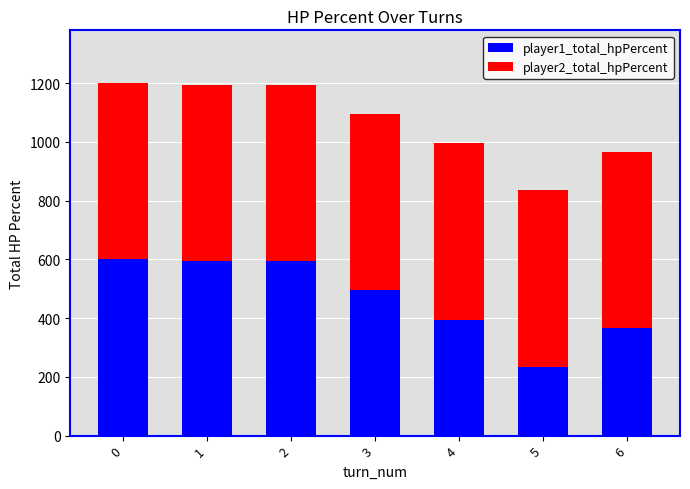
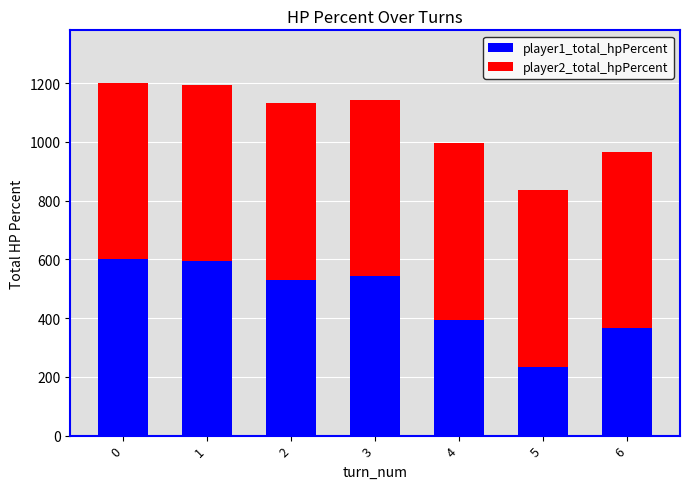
player1_total_hpPercent, 2: 600 -> 530
player1_total_hpPercent, 3: 500 -> 540
